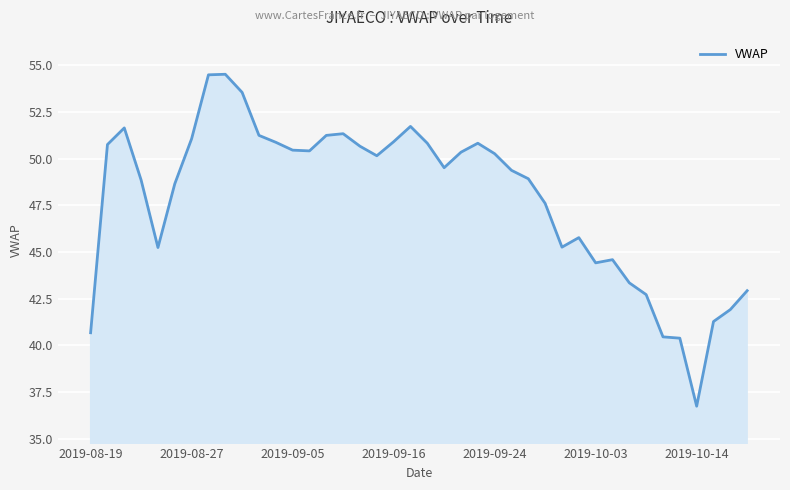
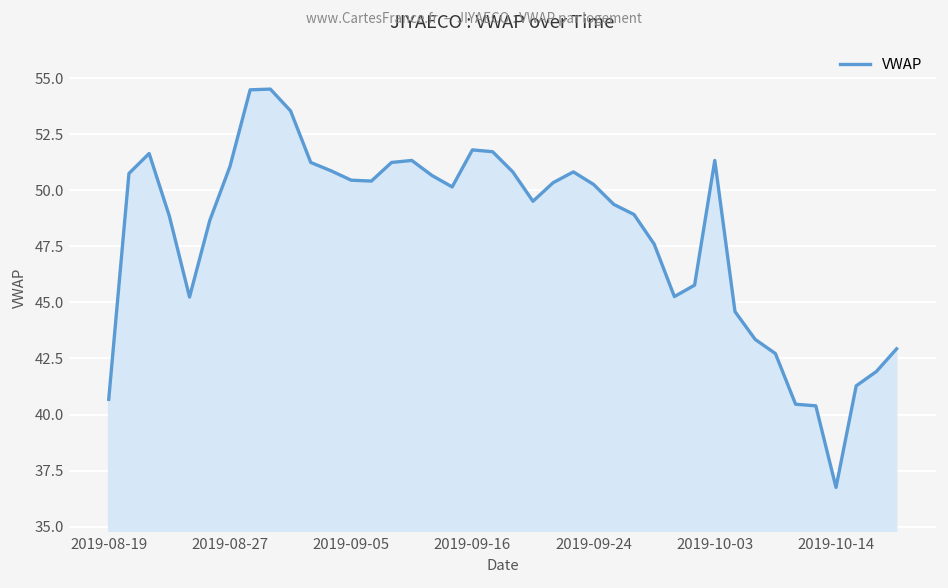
2019-09-16: 50.9 -> 51.8
2019-10-03: 44.4 -> 51.3
